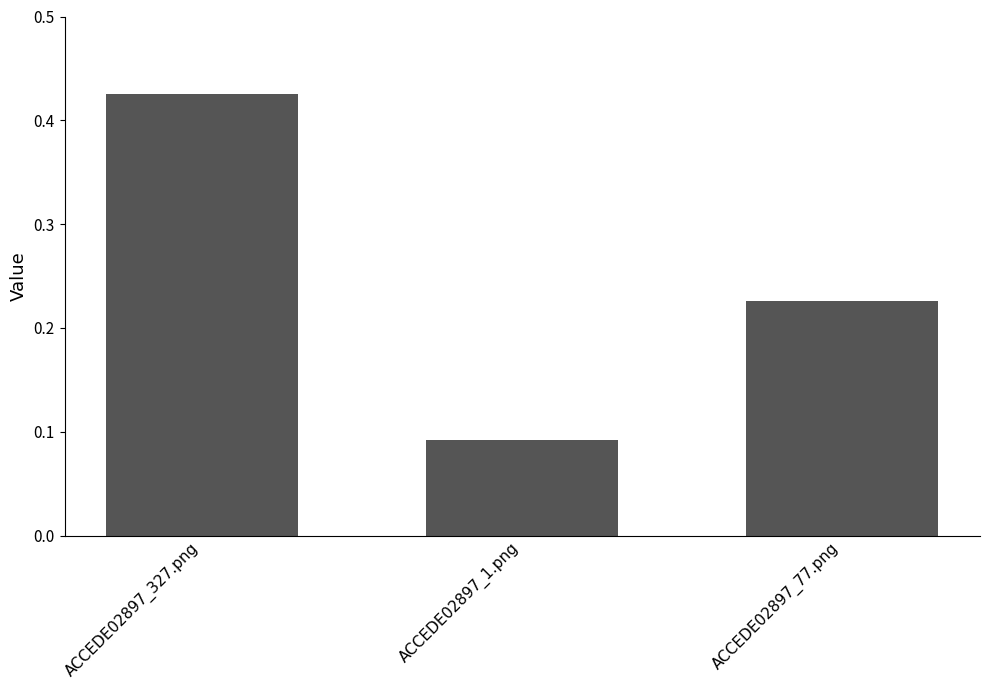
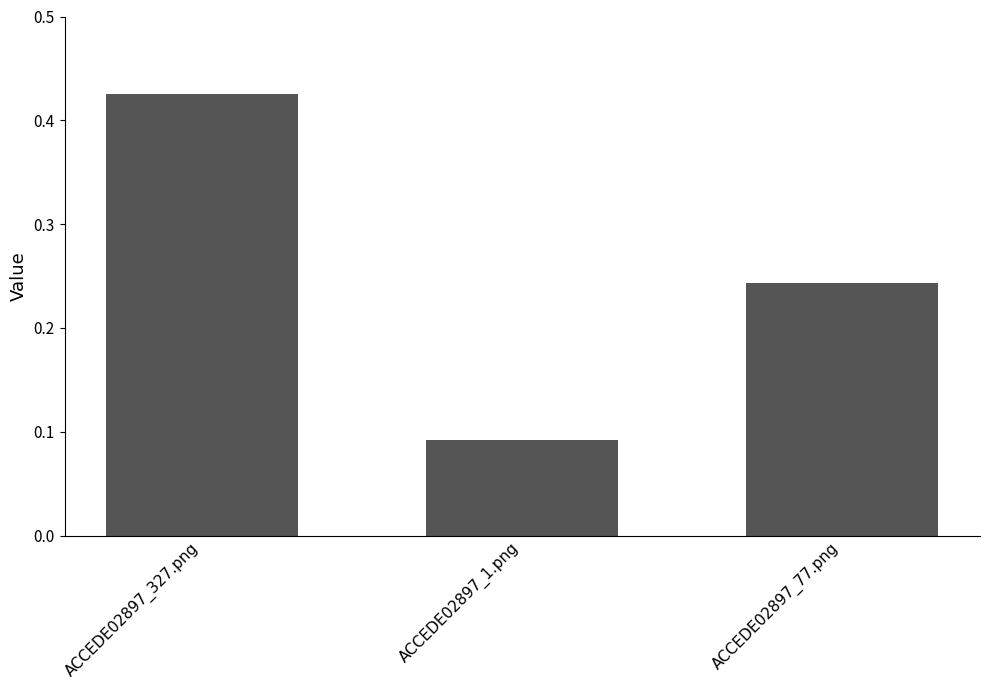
ACCEDE02897_77.png: 0.226 -> 0.244
